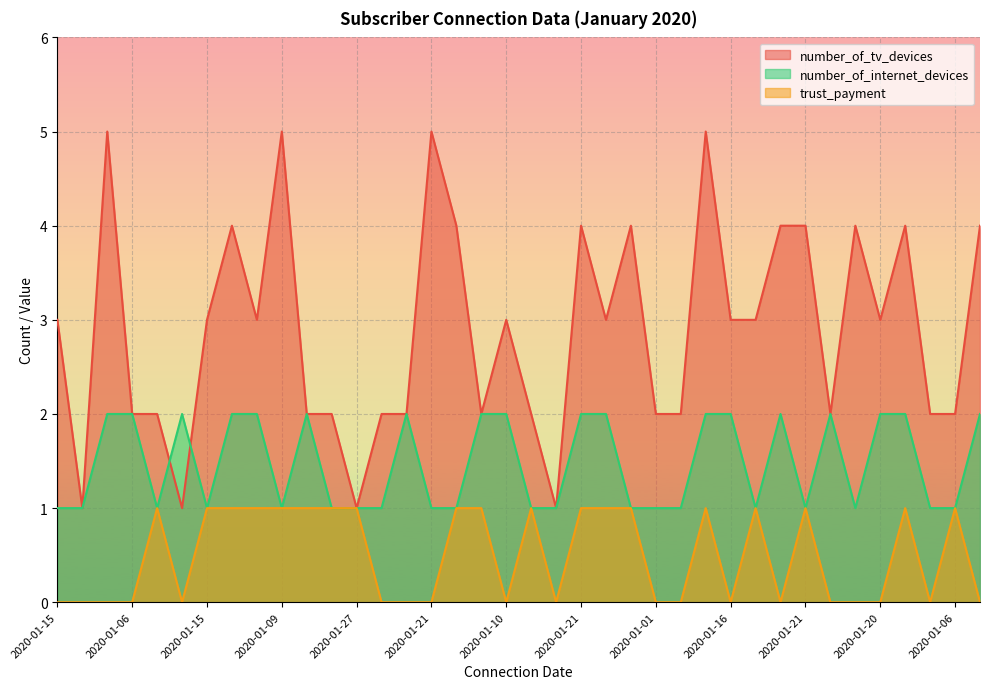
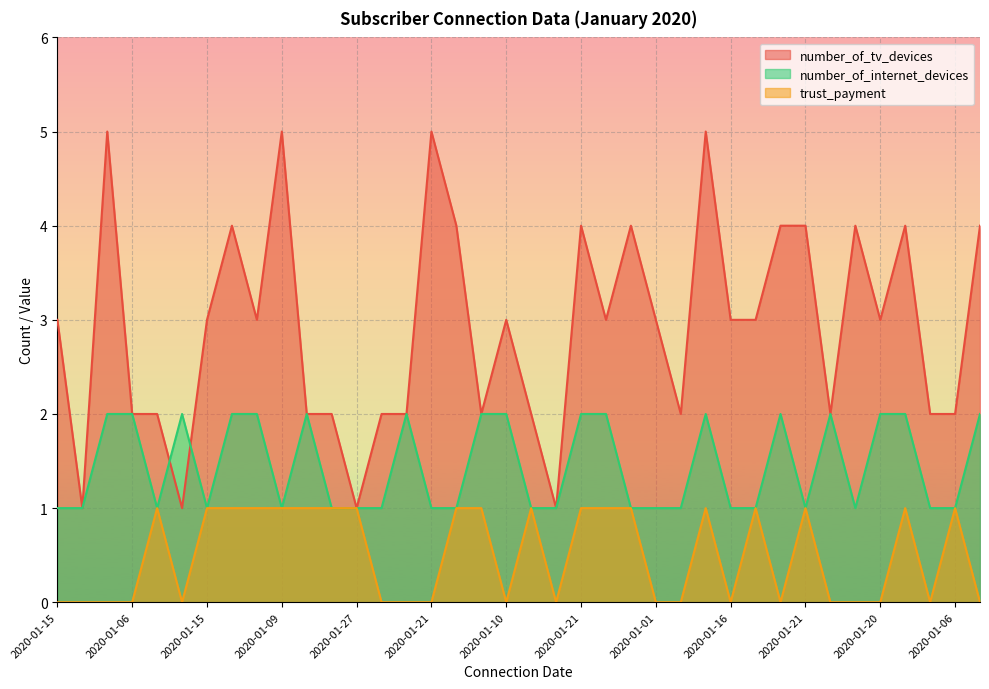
number_of_tv_devices, 2020-01-01: 2 -> 3
number_of_internet_devices, 2020-01-16: 2 -> 1
